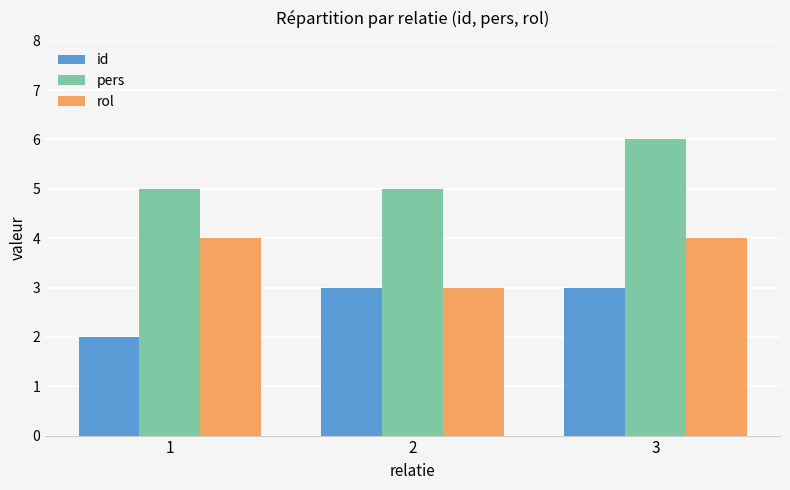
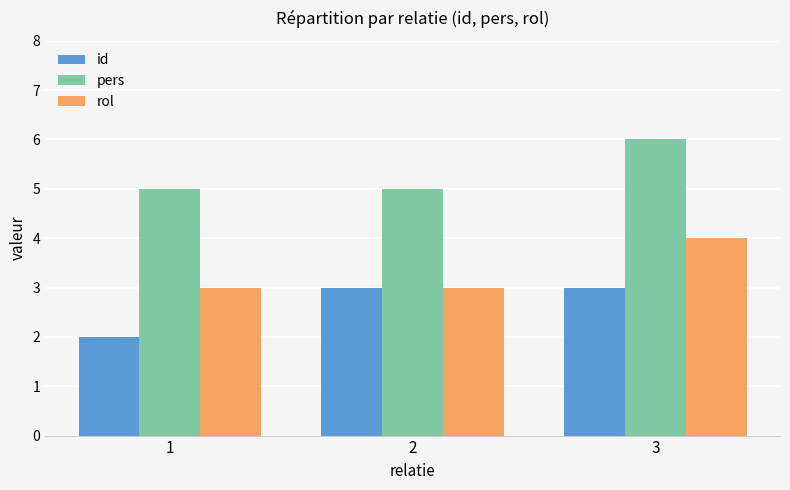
rol, 1: 4 -> 3
